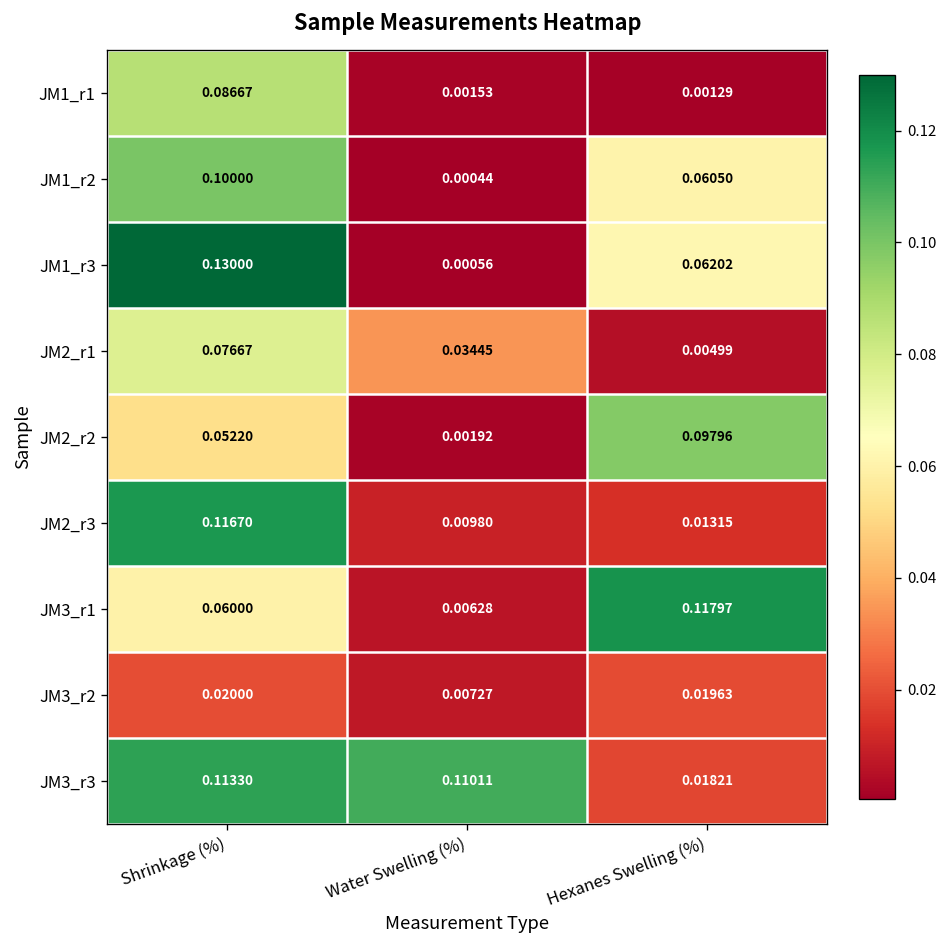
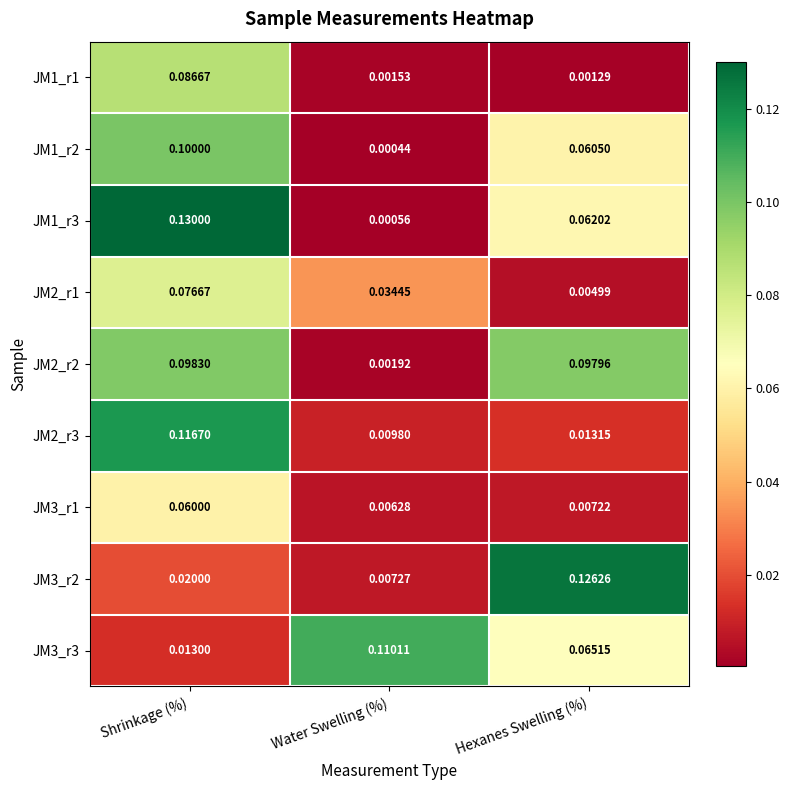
JM2_r2, Shrinkage (%): 0.05220 -> 0.09830
JM3_r1, Hexanes Swelling (%): 0.11797 -> 0.00722
JM3_r2, Hexanes Swelling (%): 0.01963 -> 0.12626
JM3_r3, Shrinkage (%): 0.11330 -> 0.01300
JM3_r3, Hexanes Swelling (%): 0.01821 -> 0.06515
